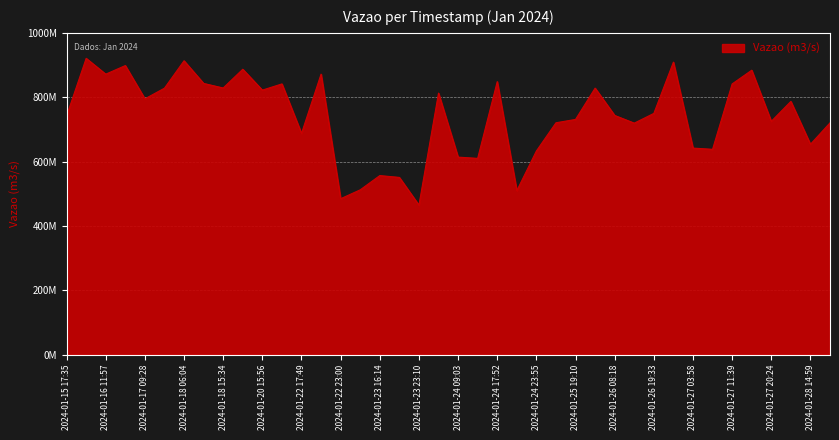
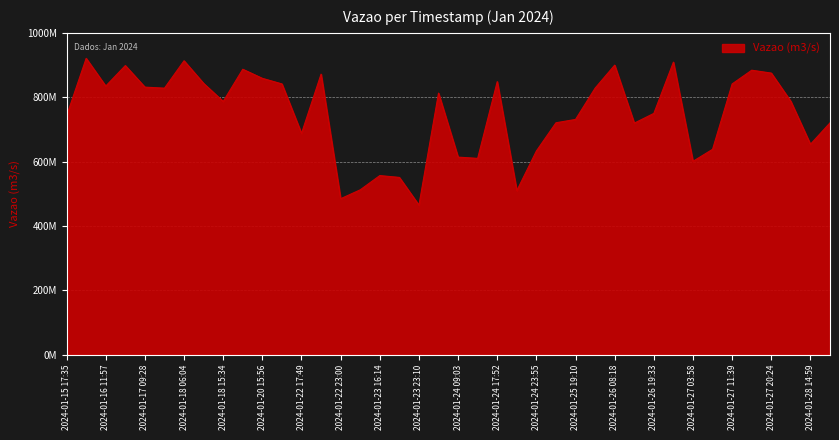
2024-01-16 11:57: 870000000 -> 830000000
2024-01-17 09:28: 790000000 -> 830000000
2024-01-18 15:34: 830000000 -> 790000000
2024-01-20 15:56: 820000000 -> 860000000
2024-01-26 08:18: 740000000 -> 900000000
2024-01-27 03:58: 640000000 -> 600000000
2024-01-27 20:24: 730000000 -> 870000000
